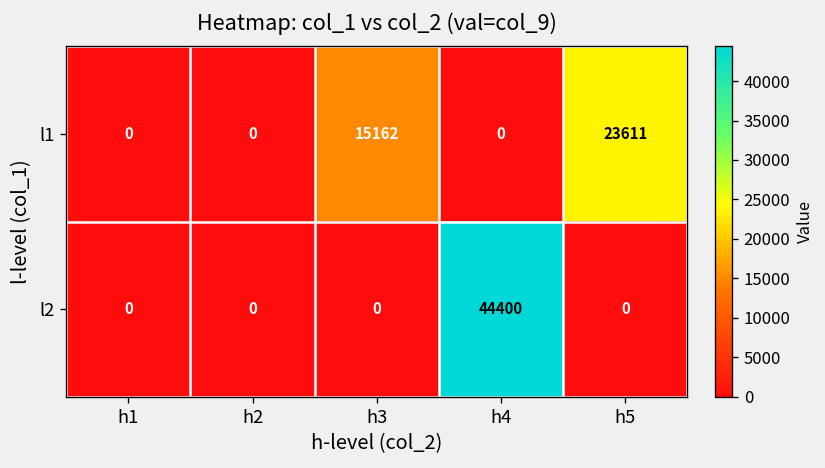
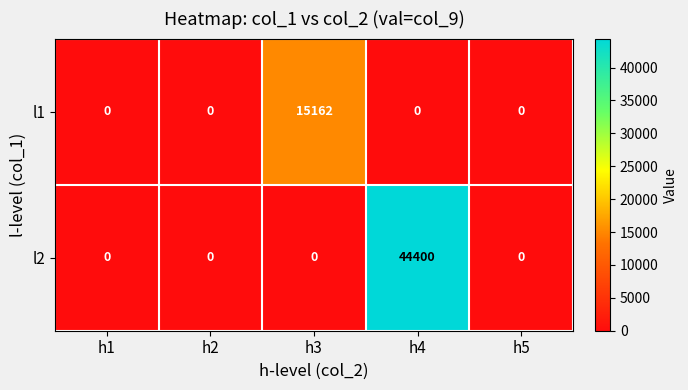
l1, h5: 23611 -> 0
